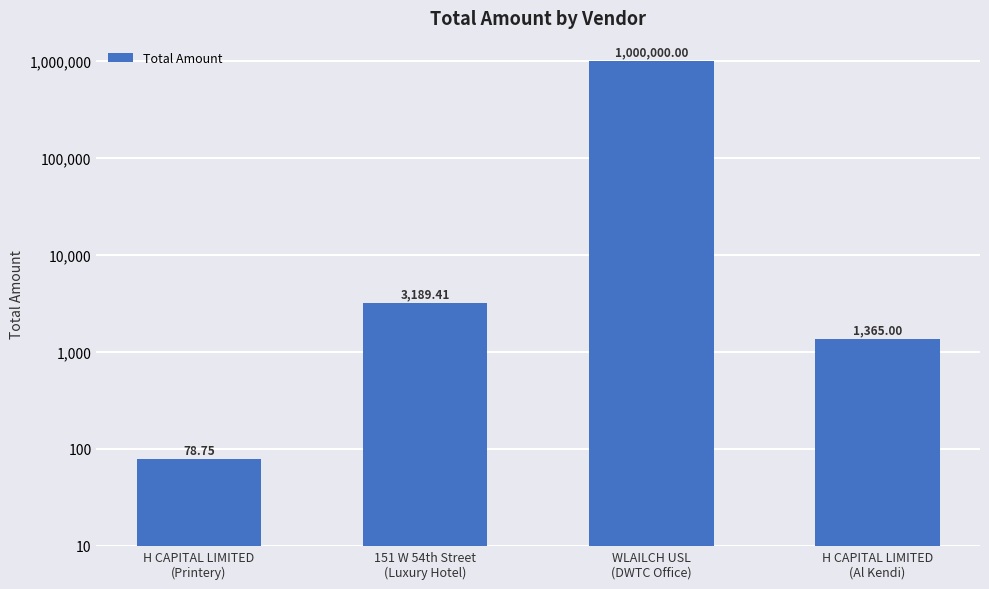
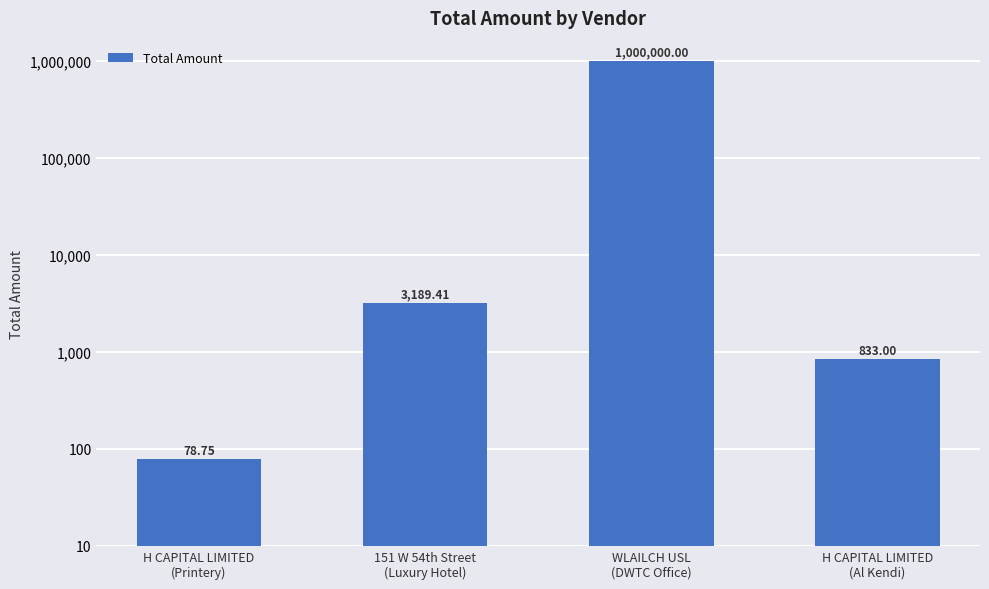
H CAPITAL LIMITED (Al Kendi): 1,365.00 -> 833.00
